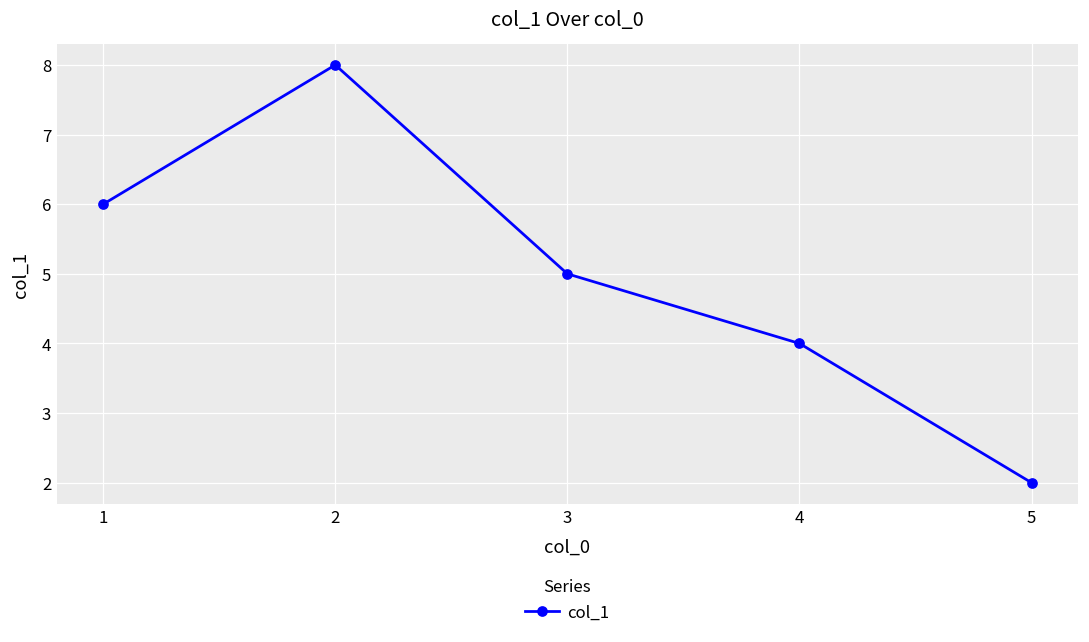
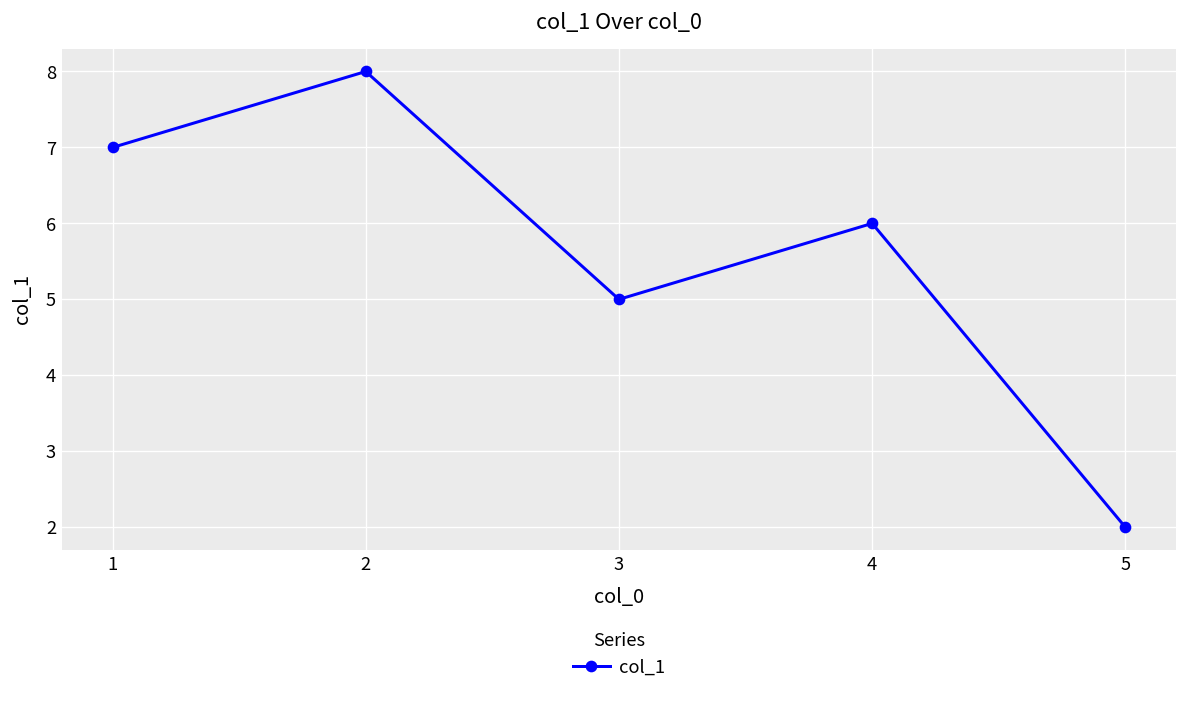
1: 6 -> 7
4: 4 -> 6
